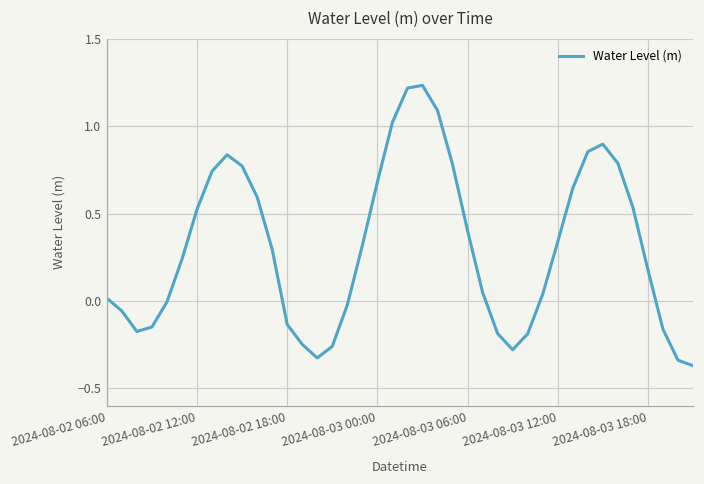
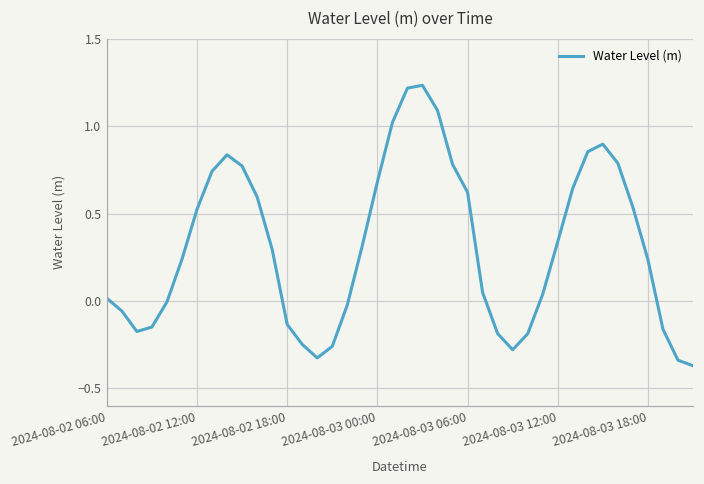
2024-08-03 06:00: 0.40 -> 0.62
2024-08-03 18:00: 0.18 -> 0.24
